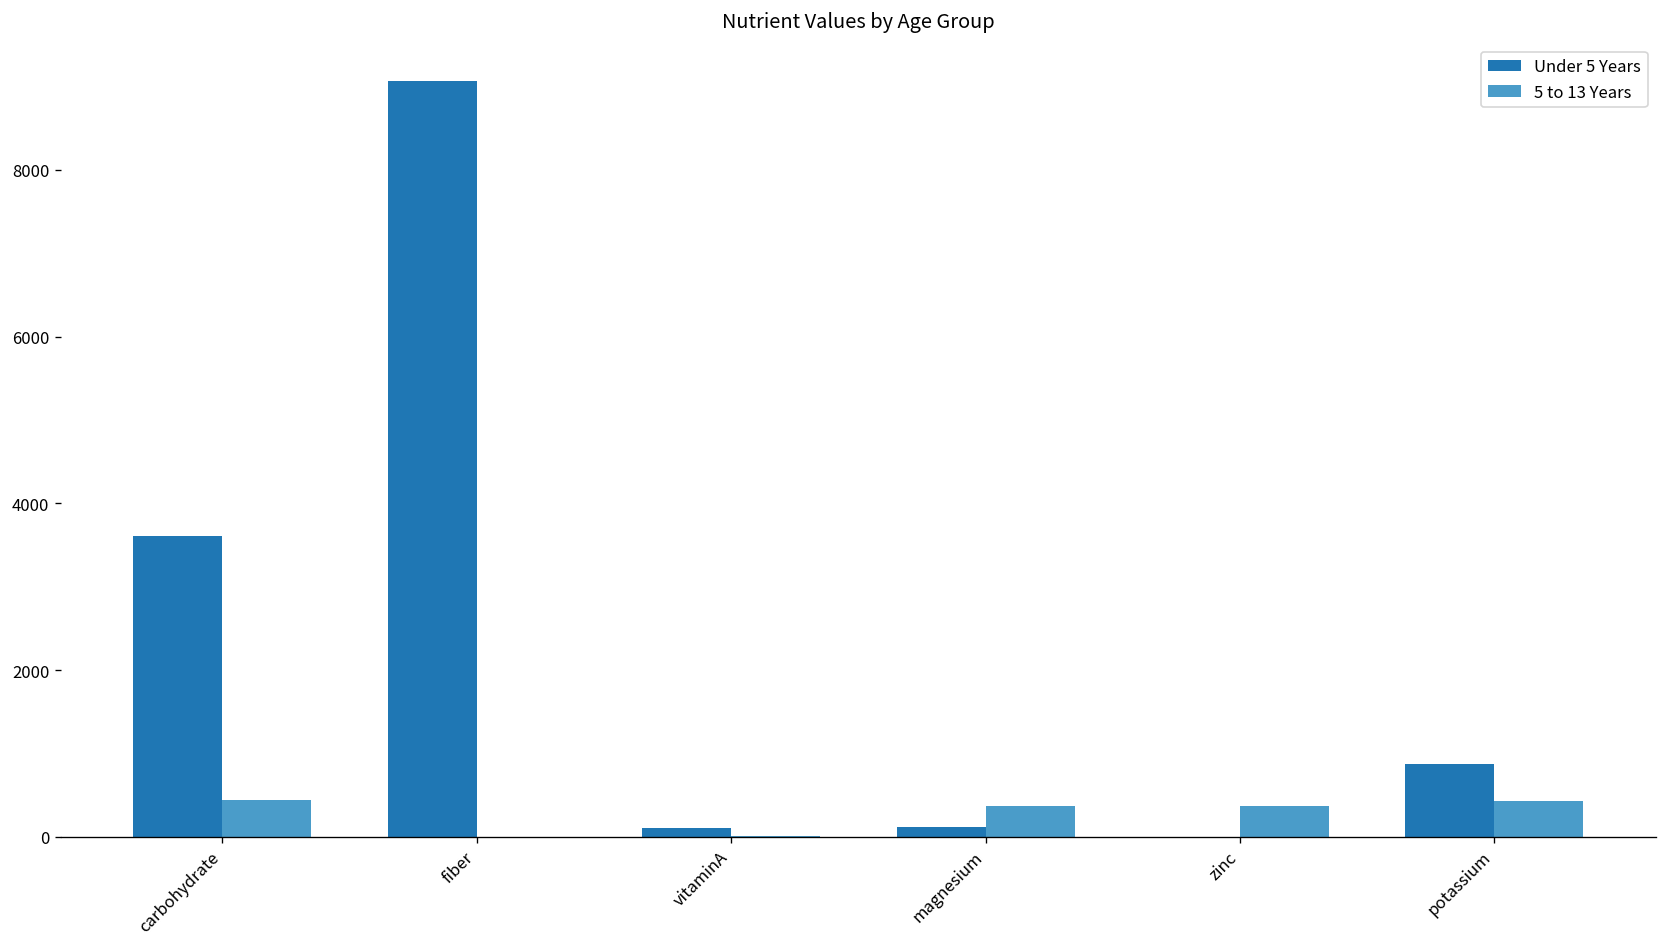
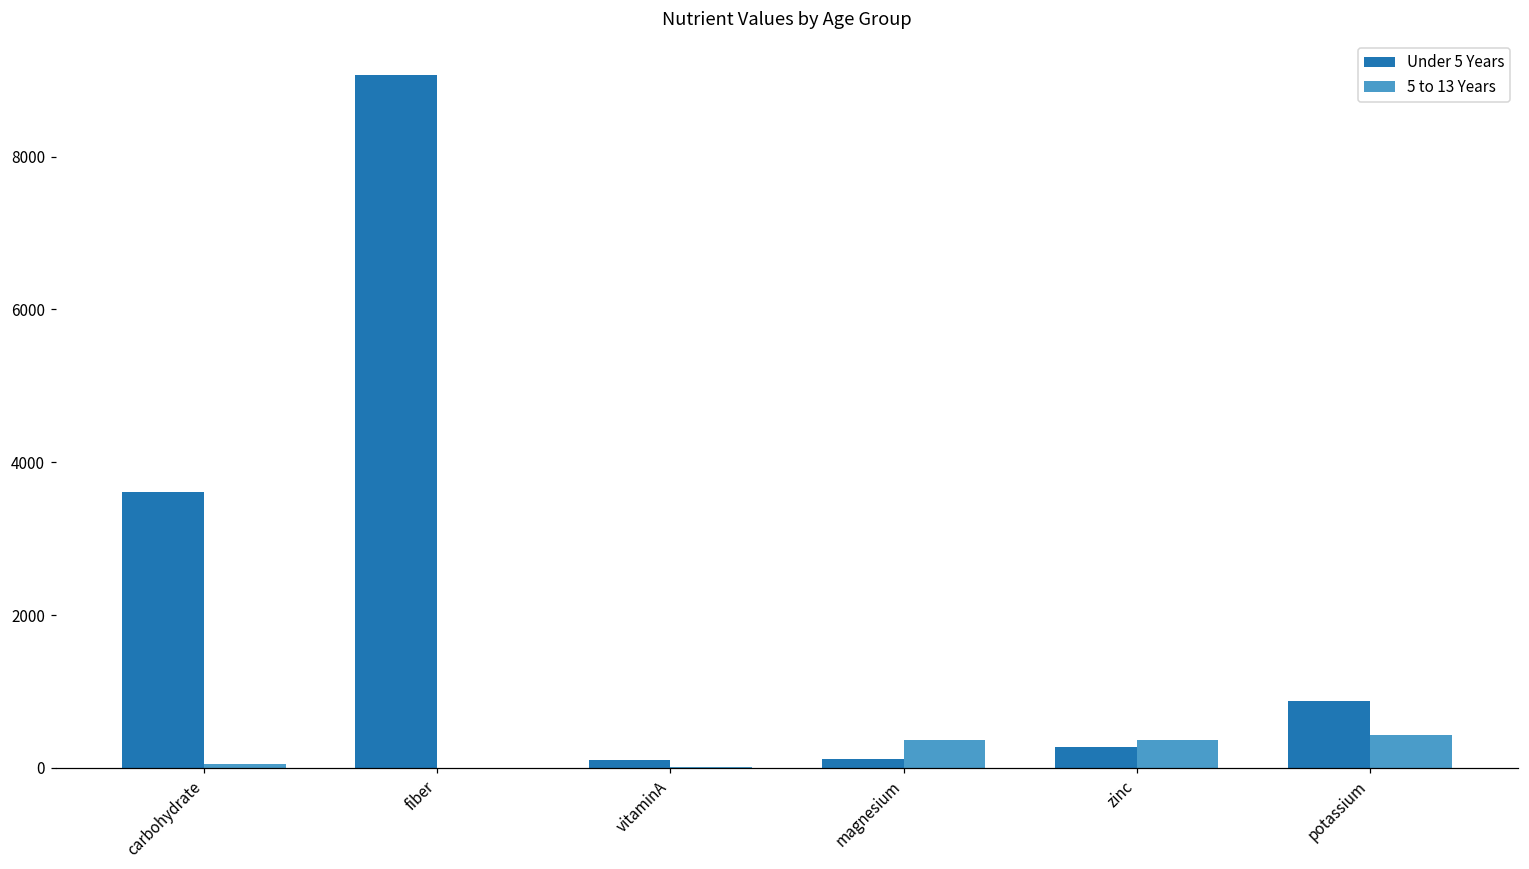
5 to 13 Years, carbohydrate: 400 -> 100
Under 5 Years, zinc: 0 -> 300
